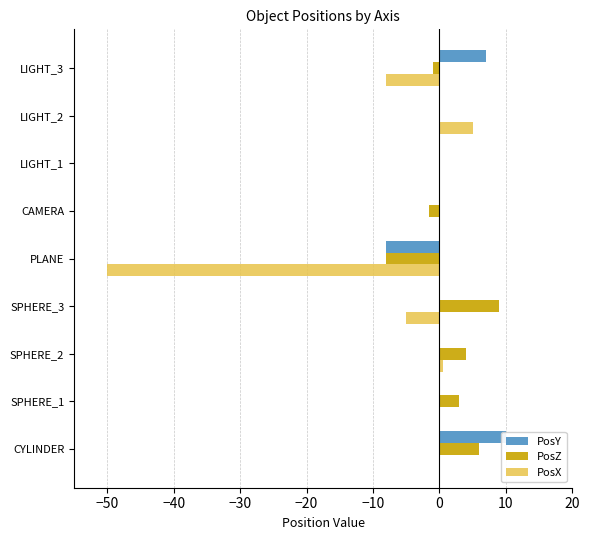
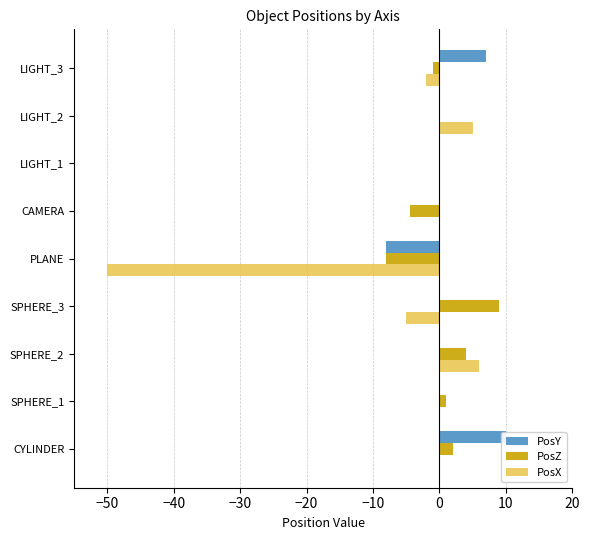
PosX, LIGHT_3: -8 -> -2
PosZ, CAMERA: -2 -> -5
PosX, SPHERE_2: 1 -> 6
PosZ, SPHERE_1: 3 -> 1
PosZ, CYLINDER: 6 -> 2
